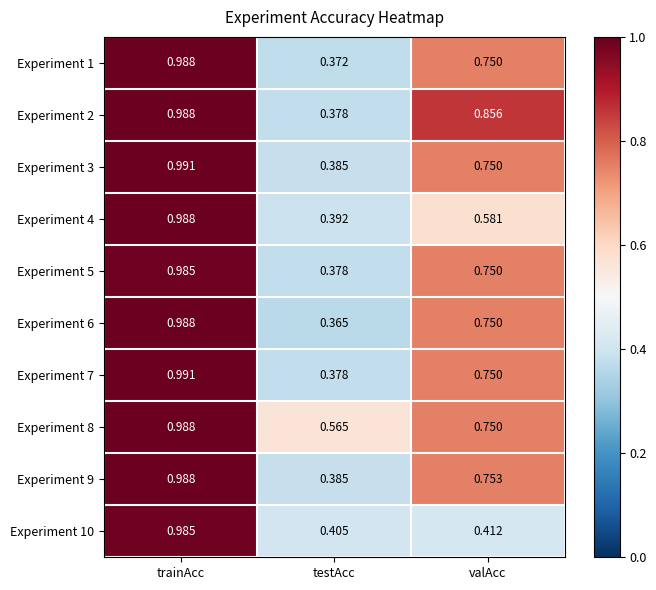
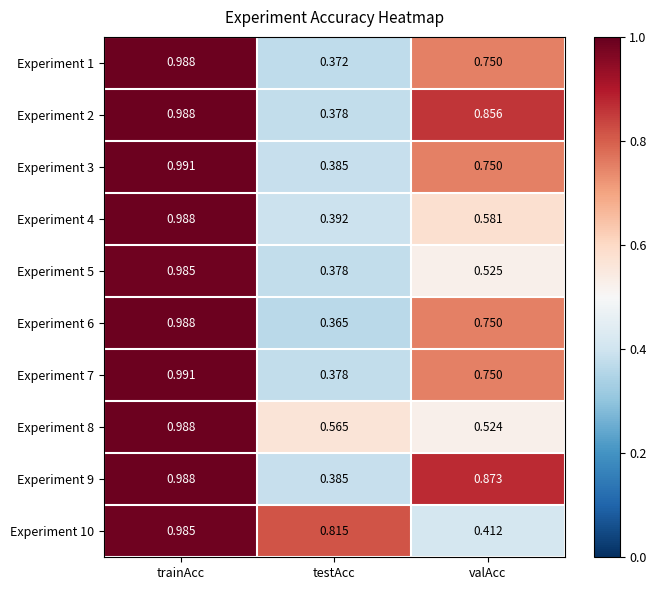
Experiment 5, valAcc: 0.750 -> 0.525
Experiment 8, valAcc: 0.750 -> 0.524
Experiment 9, valAcc: 0.753 -> 0.873
Experiment 10, testAcc: 0.405 -> 0.815
